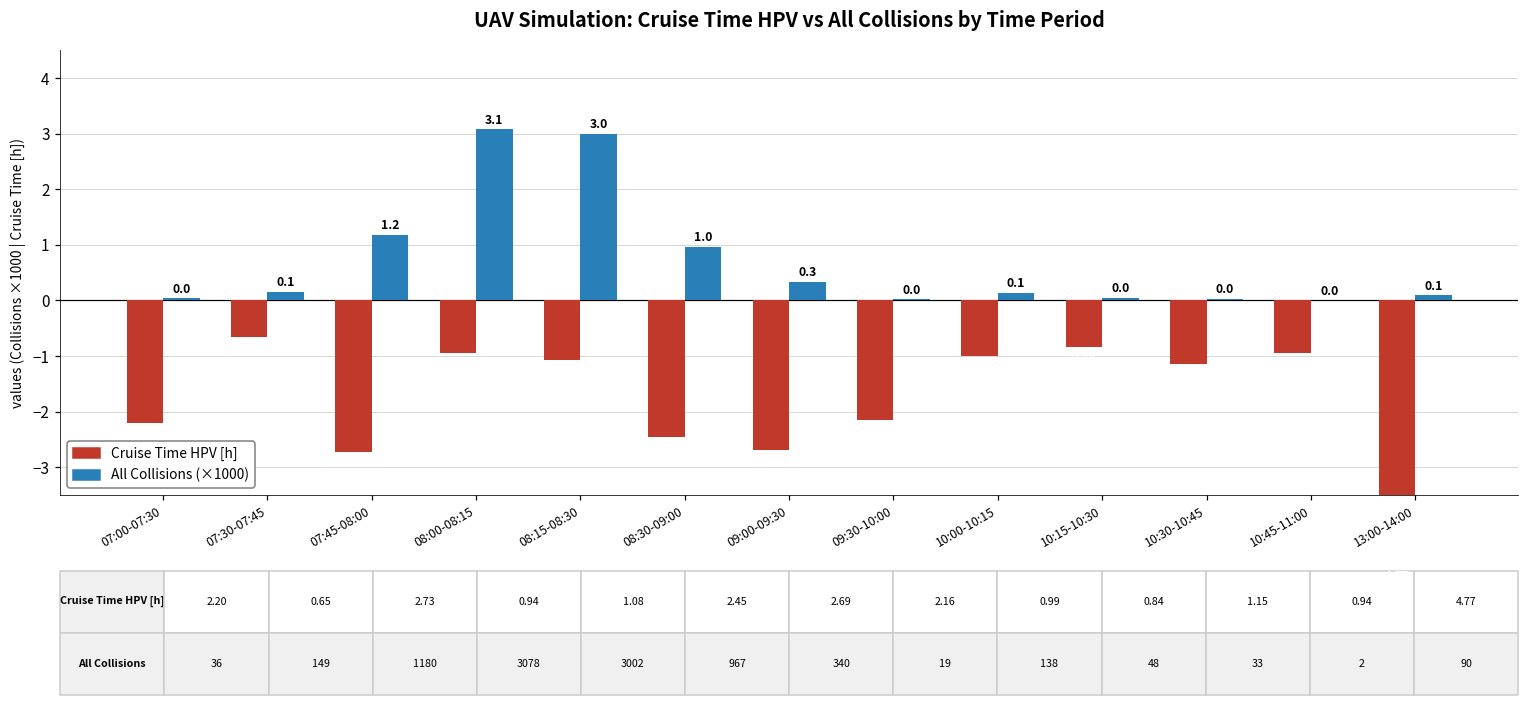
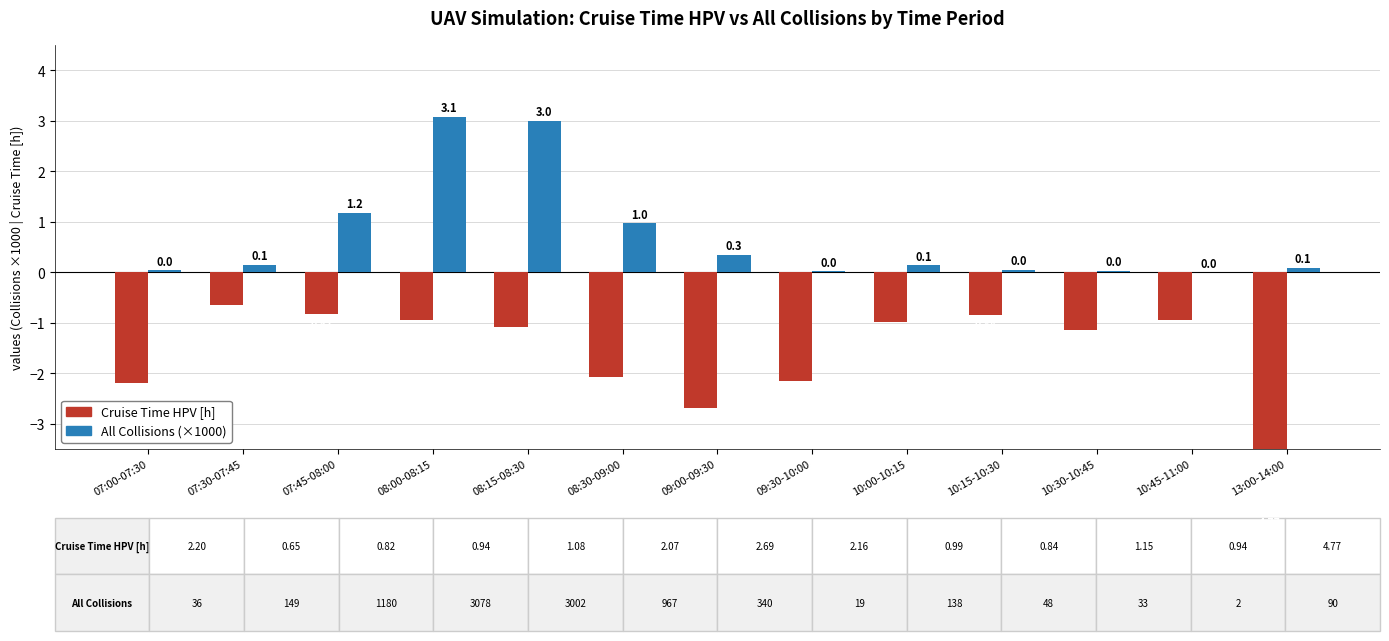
Cruise Time HPV [h], 07:45-08:00: 2.73 -> 0.82
Cruise Time HPV [h], 08:30-09:00: 2.45 -> 2.07
